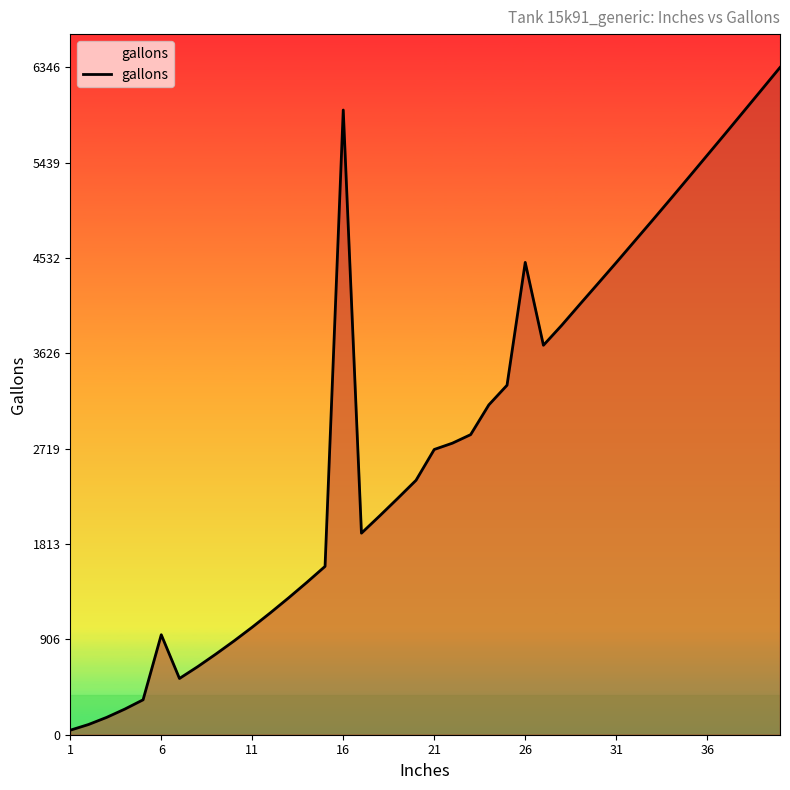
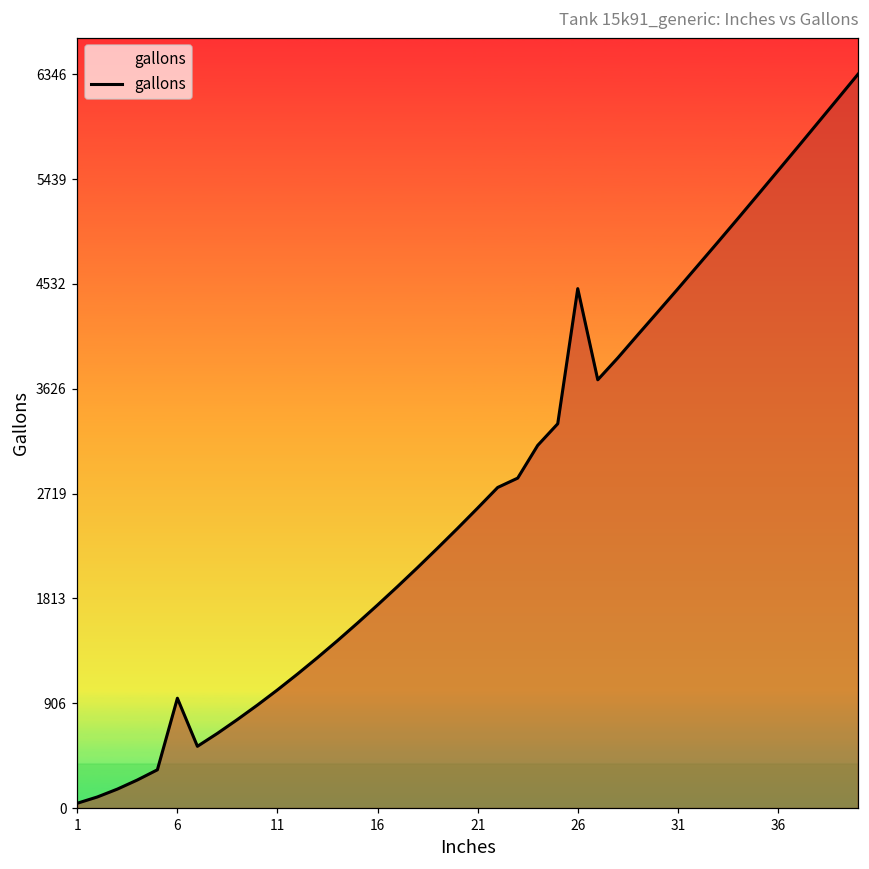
16: 5940 -> 1760
21: 2710 -> 2600
